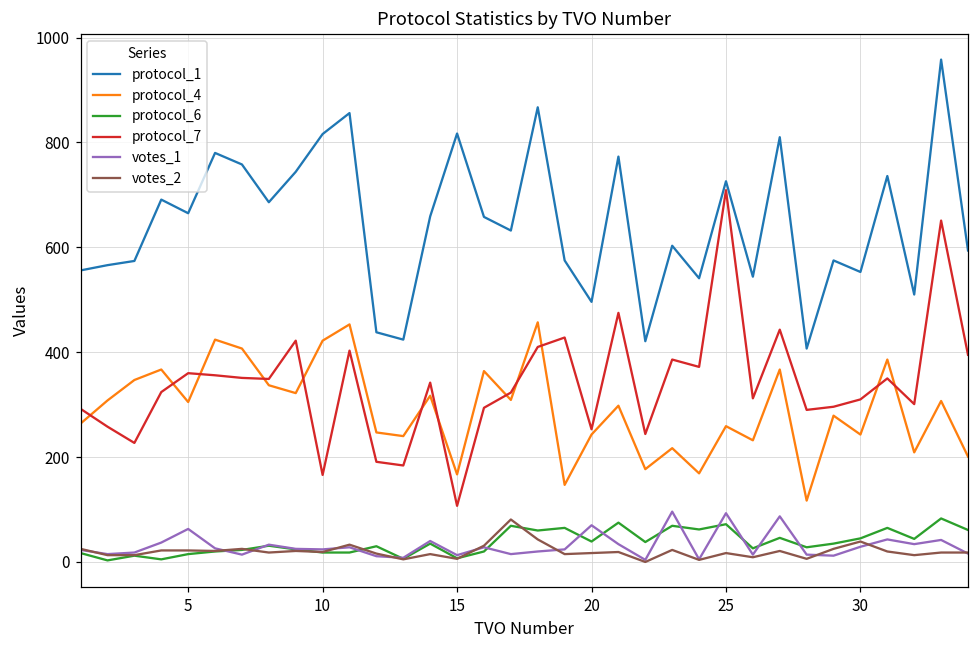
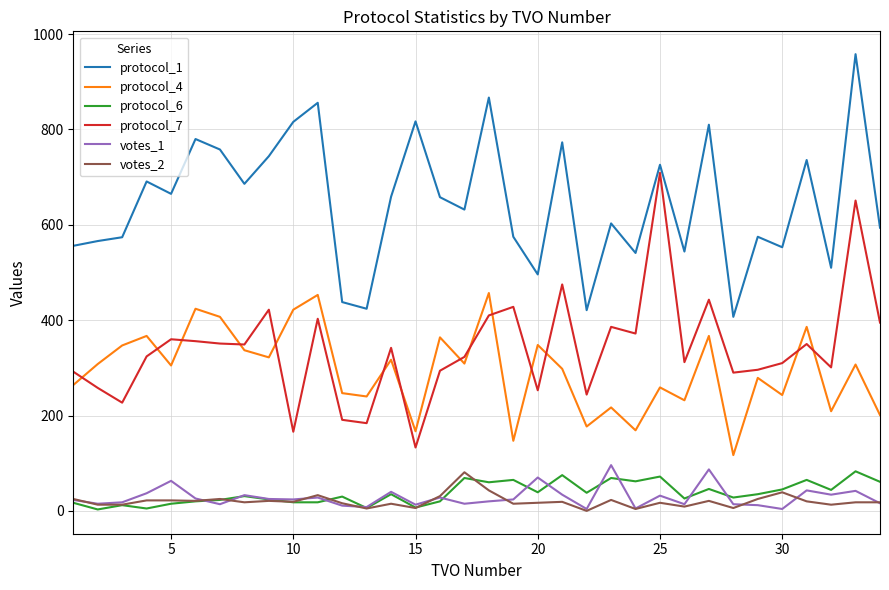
protocol_7, 15: 110 -> 130
protocol_4, 20: 240 -> 350
votes_1, 25: 90 -> 30
votes_1, 30: 30 -> 0
